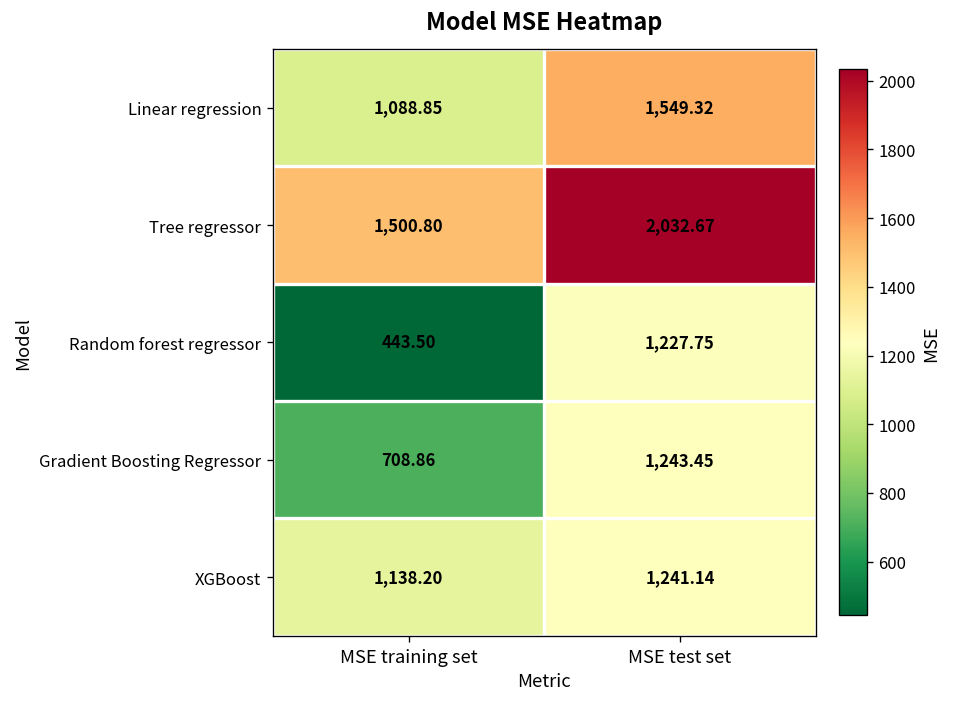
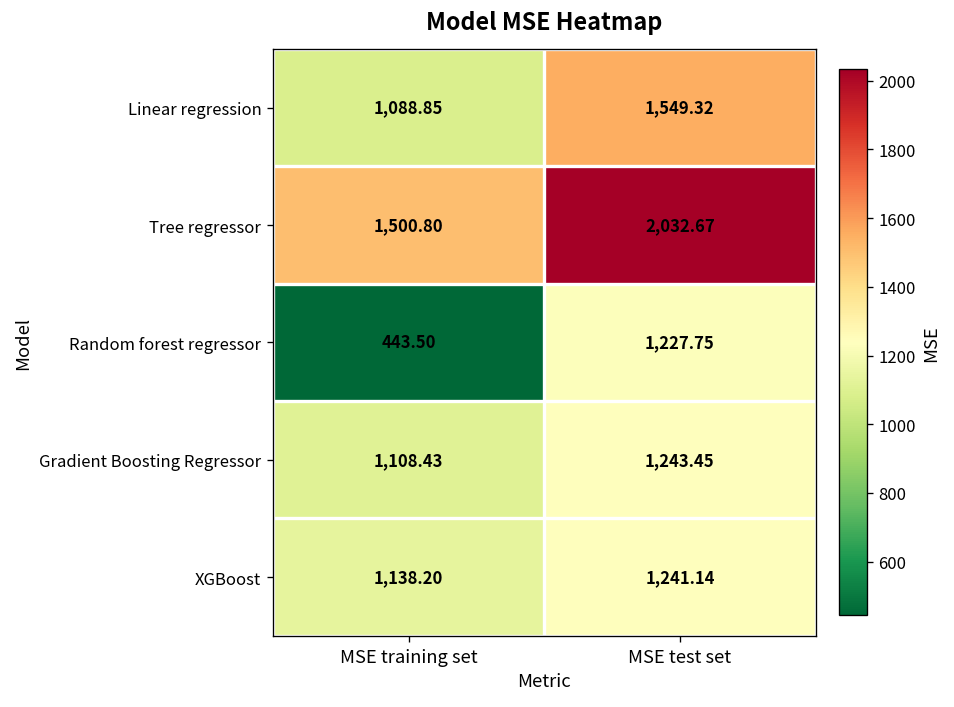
Gradient Boosting Regressor, MSE training set: 708.86 -> 1,108.43
